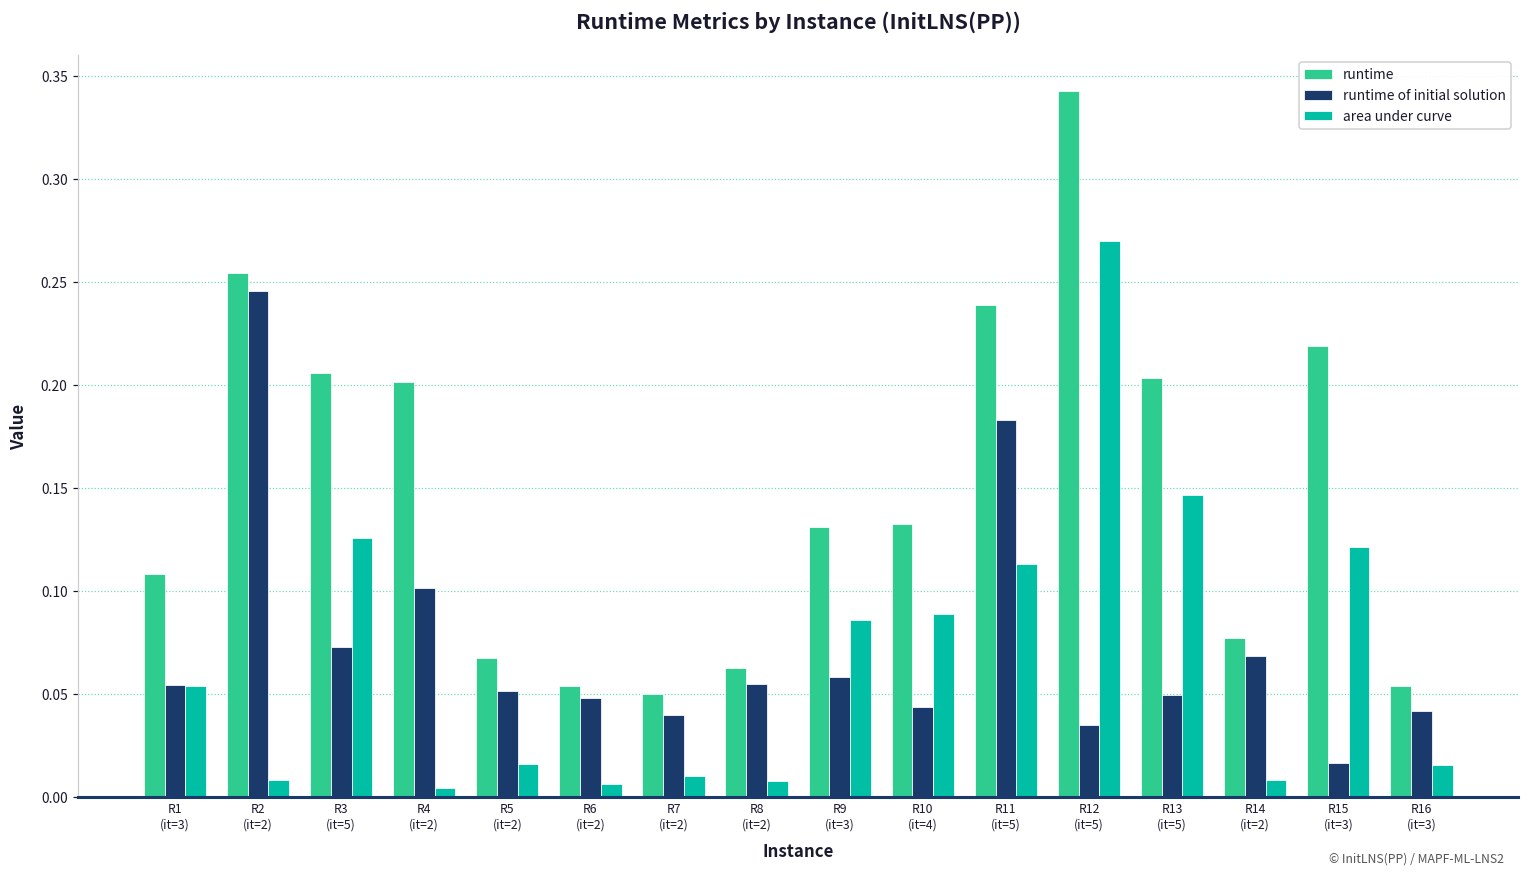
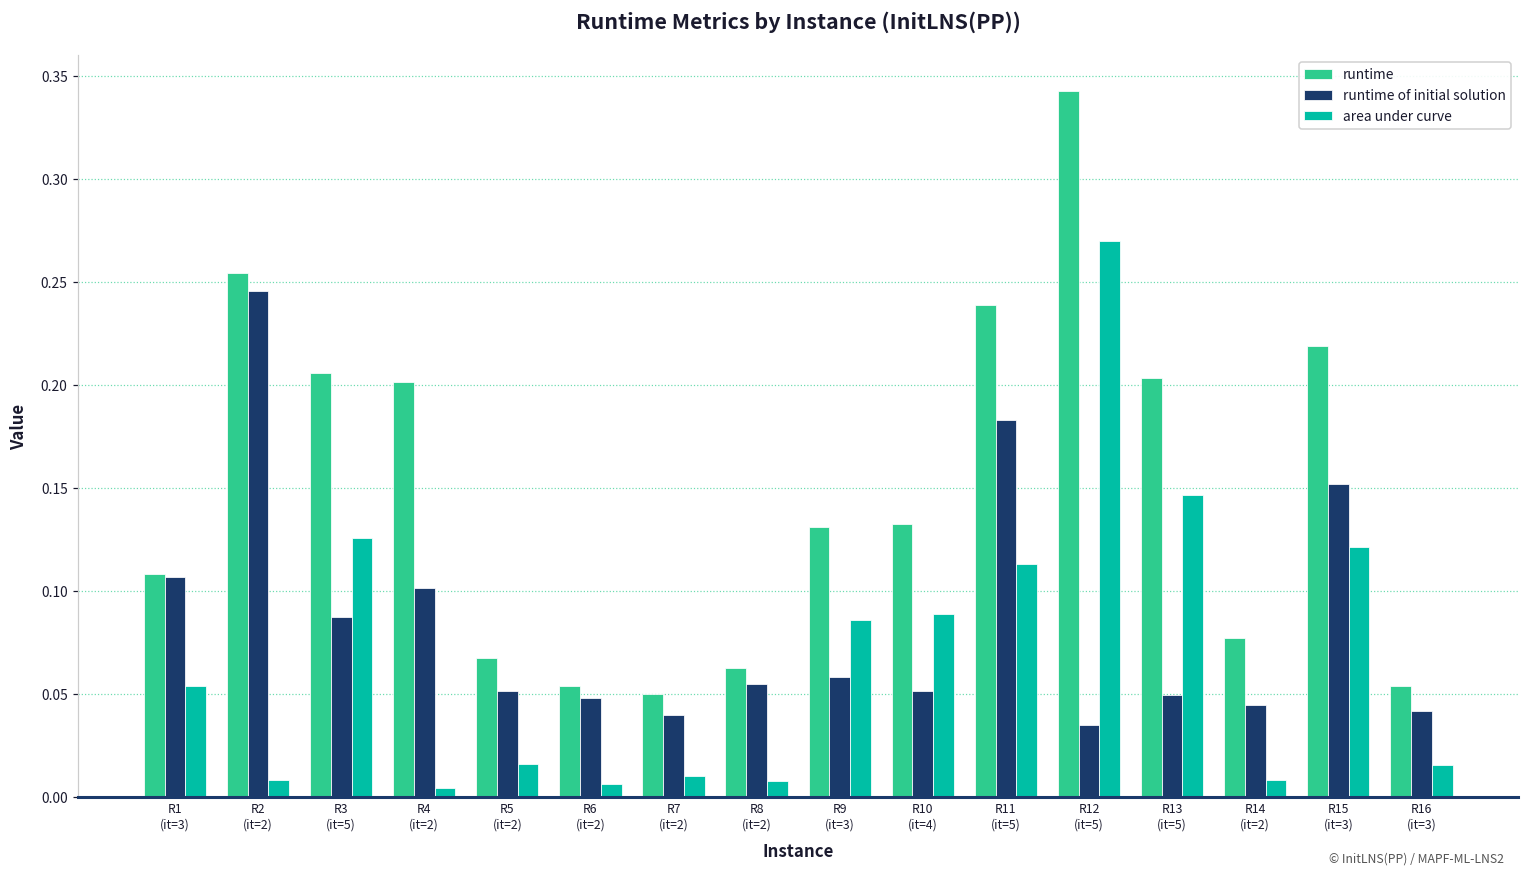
runtime of initial solution, R1 (it=3): 0.054 -> 0.107
runtime of initial solution, R3 (it=5): 0.073 -> 0.088
runtime of initial solution, R10 (it=4): 0.044 -> 0.051
runtime of initial solution, R14 (it=2): 0.069 -> 0.045
runtime of initial solution, R15 (it=3): 0.017 -> 0.152
